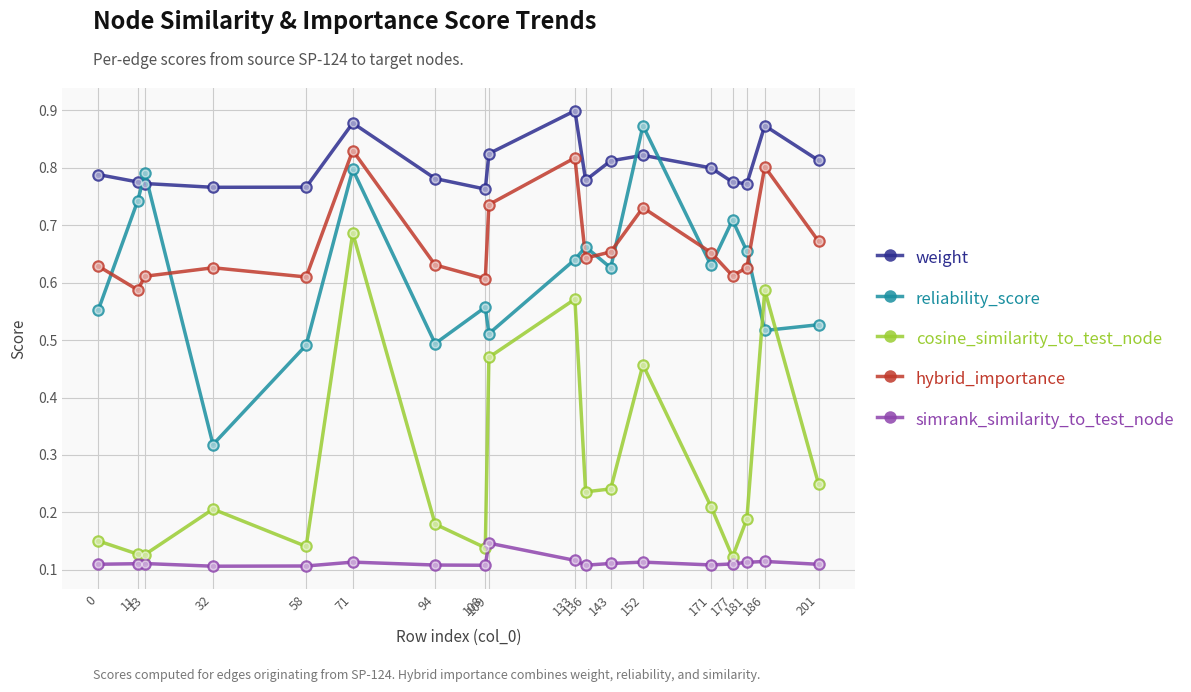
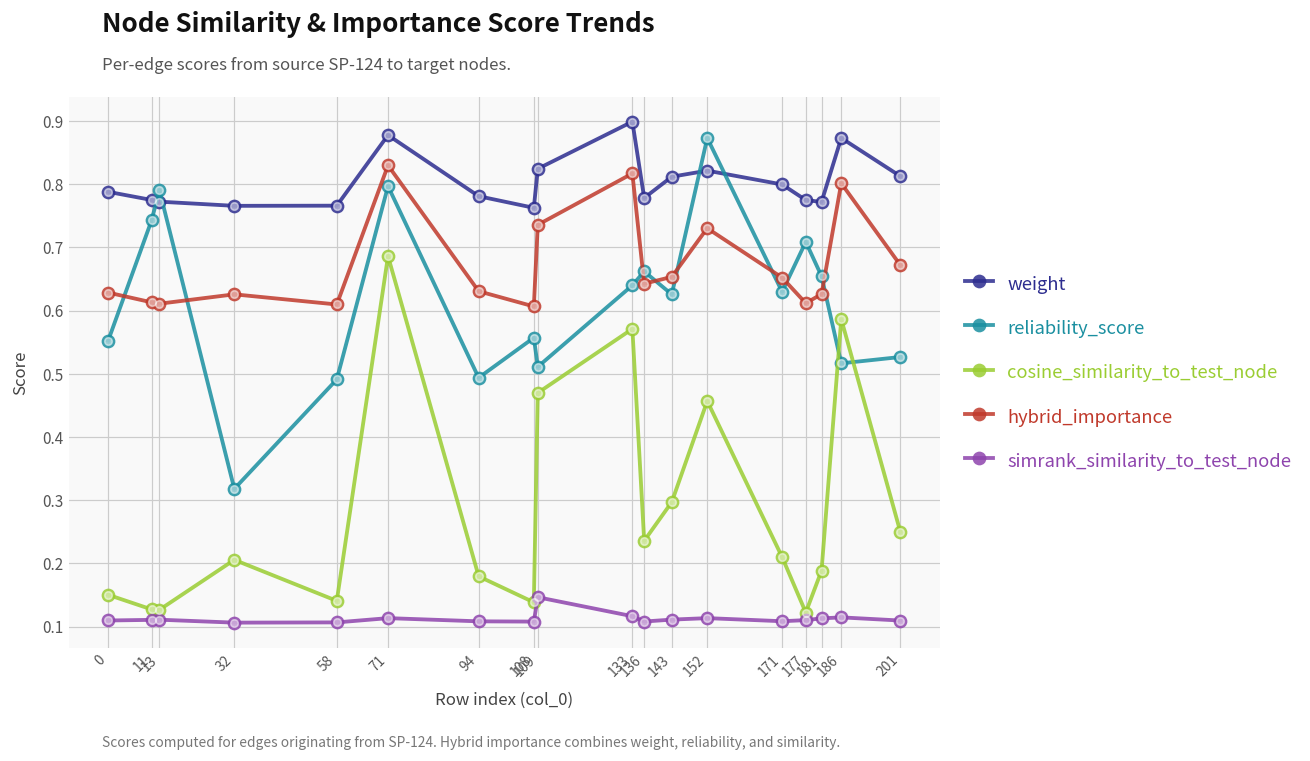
hybrid_importance, 11: 0.59 -> 0.61
cosine_similarity_to_test_node, 143: 0.24 -> 0.30
